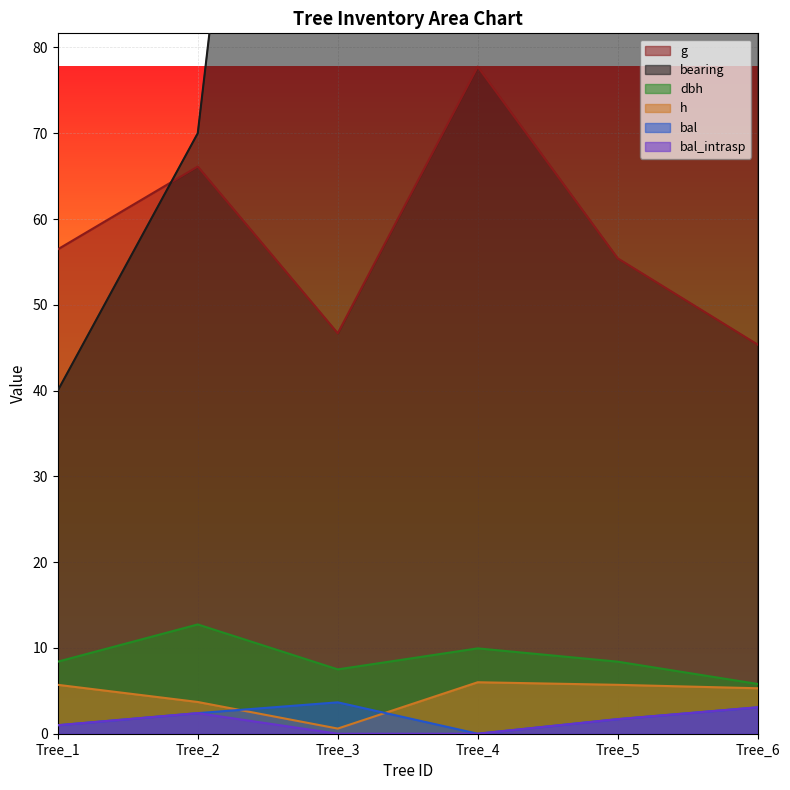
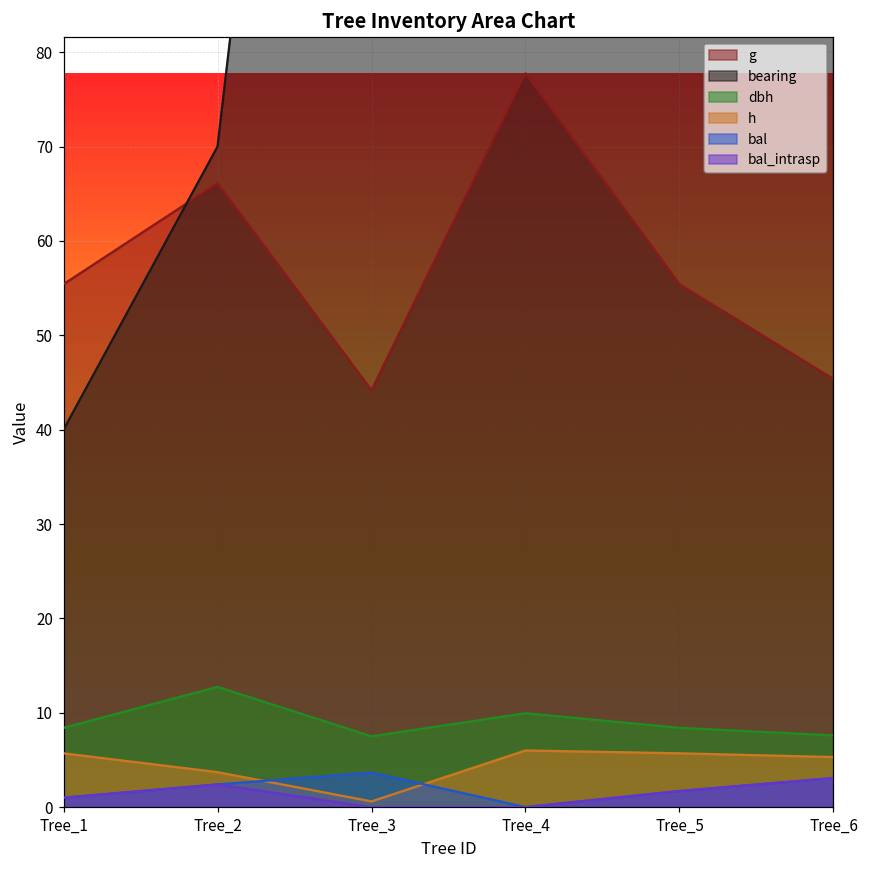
g, Tree_1: 56 -> 55
g, Tree_3: 47 -> 44
dbh, Tree_6: 6 -> 8
